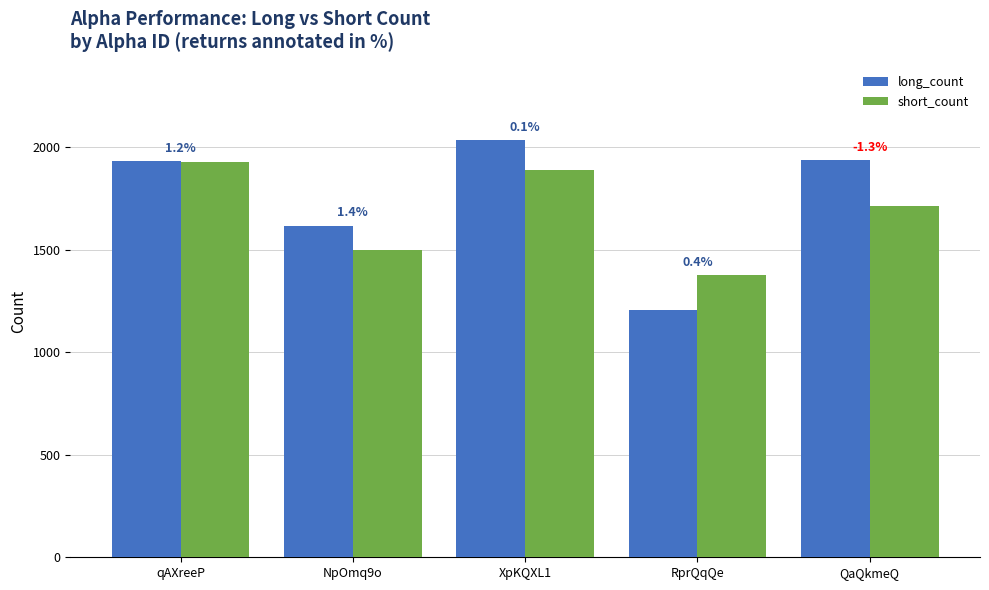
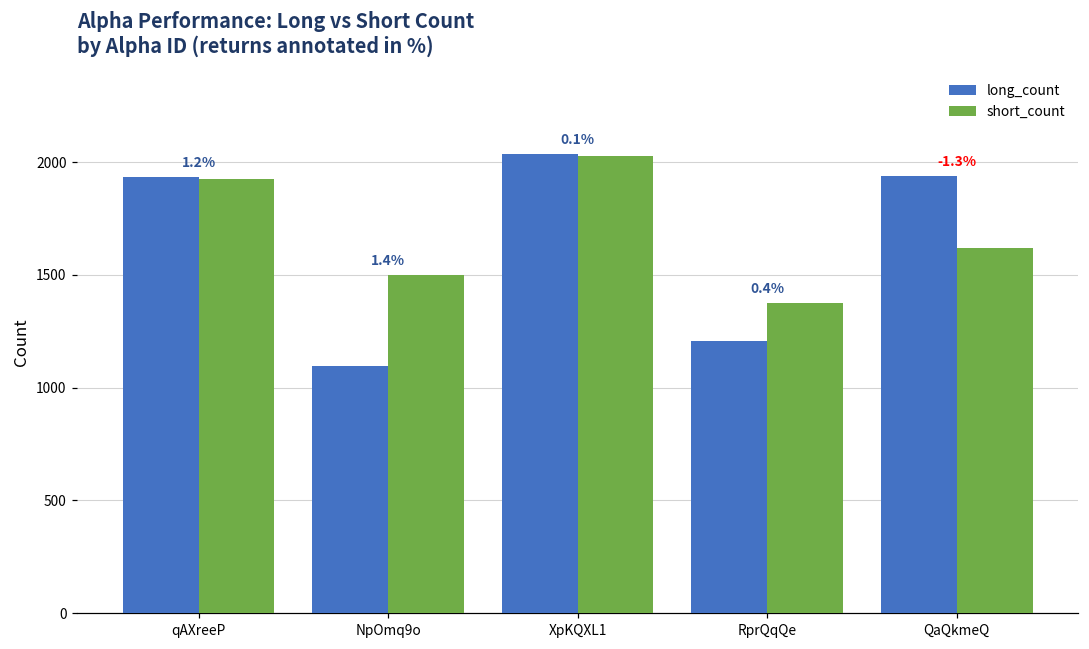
long_count, NpOmq9o: 1620 -> 1090
short_count, XpKQXL1: 1890 -> 2030
short_count, QaQkmeQ: 1710 -> 1620
